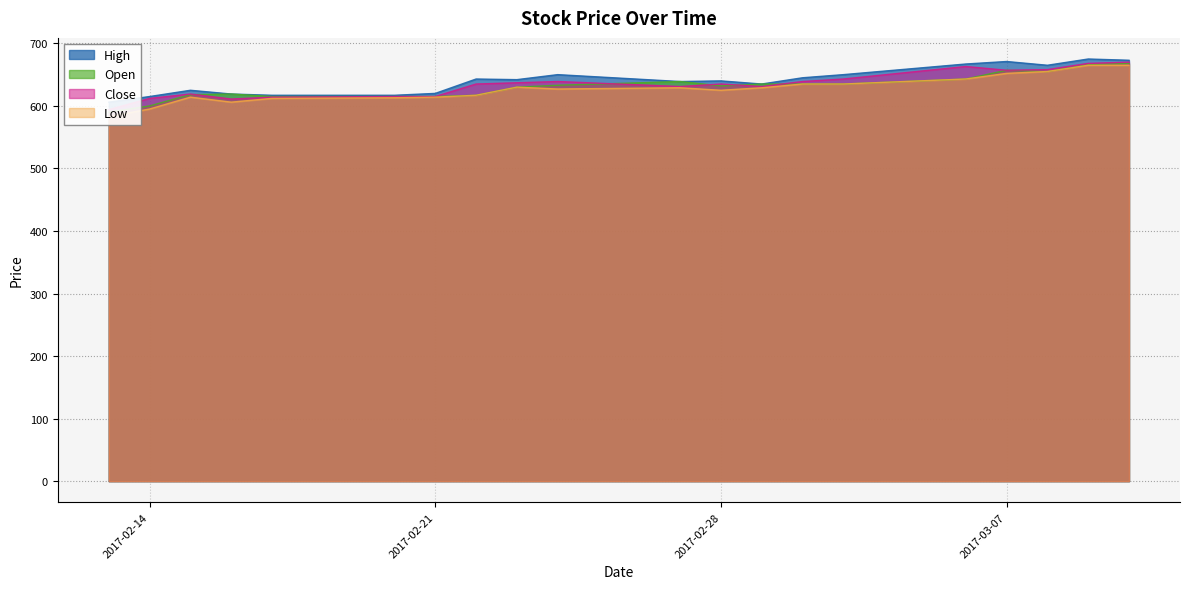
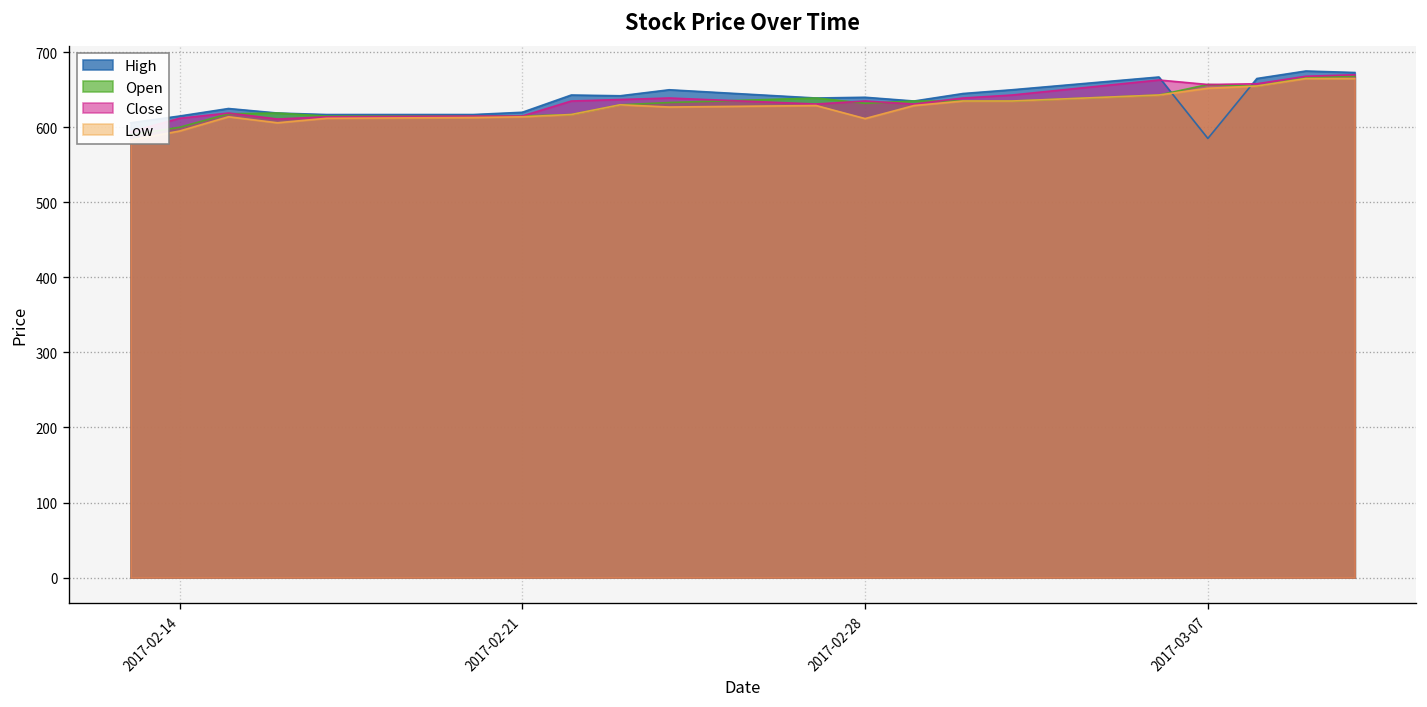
Low, 2017-02-28: 630 -> 610
High, 2017-03-07: 670 -> 590
